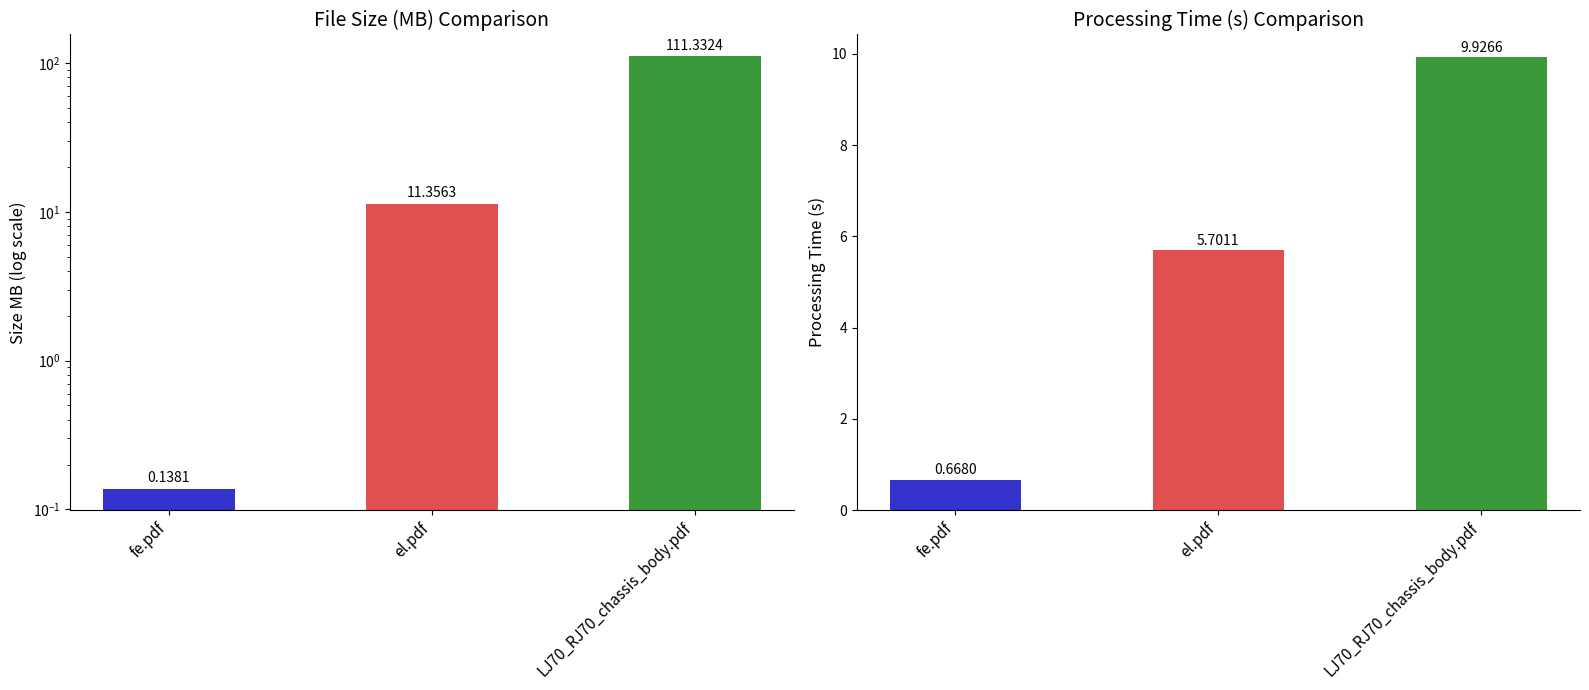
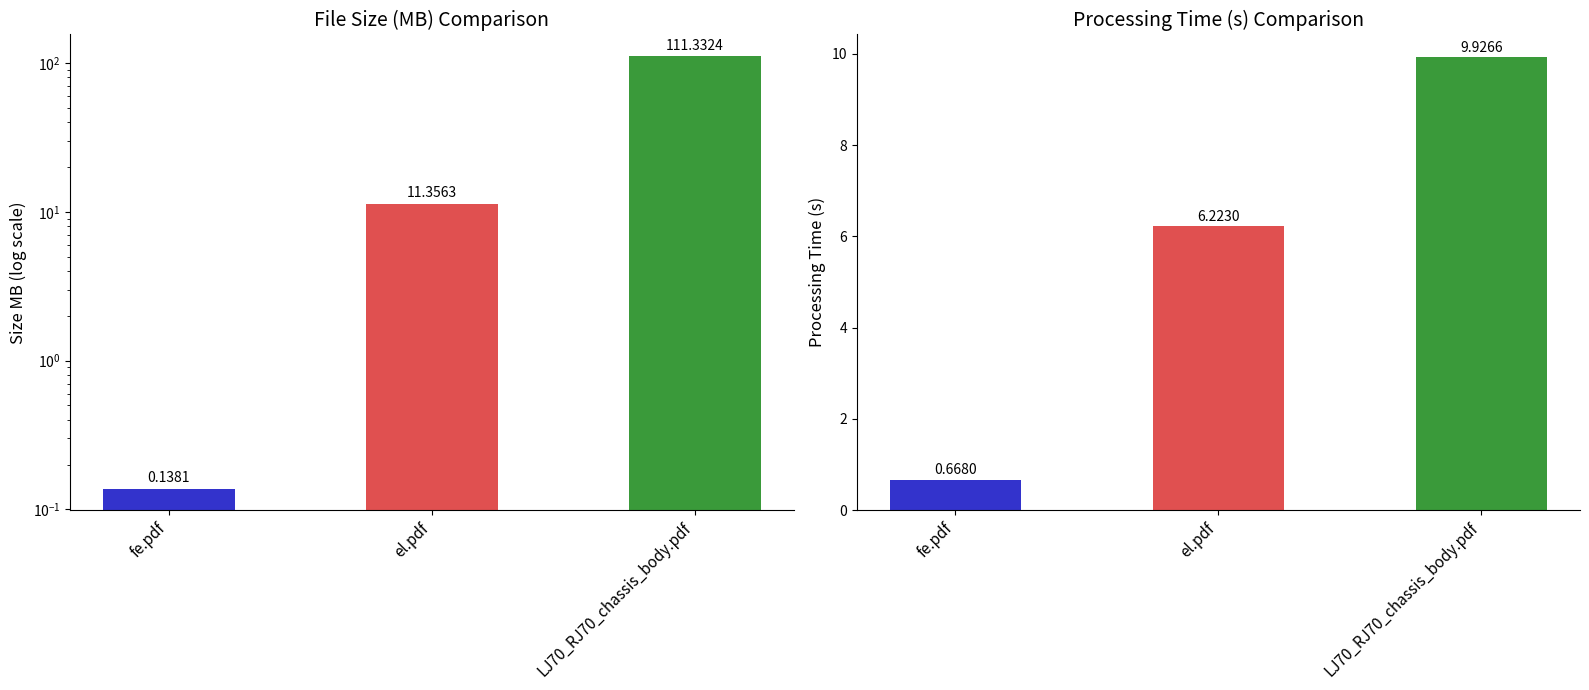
Processing Time (s) Comparison, el.pdf: 5.7011 -> 6.2230
